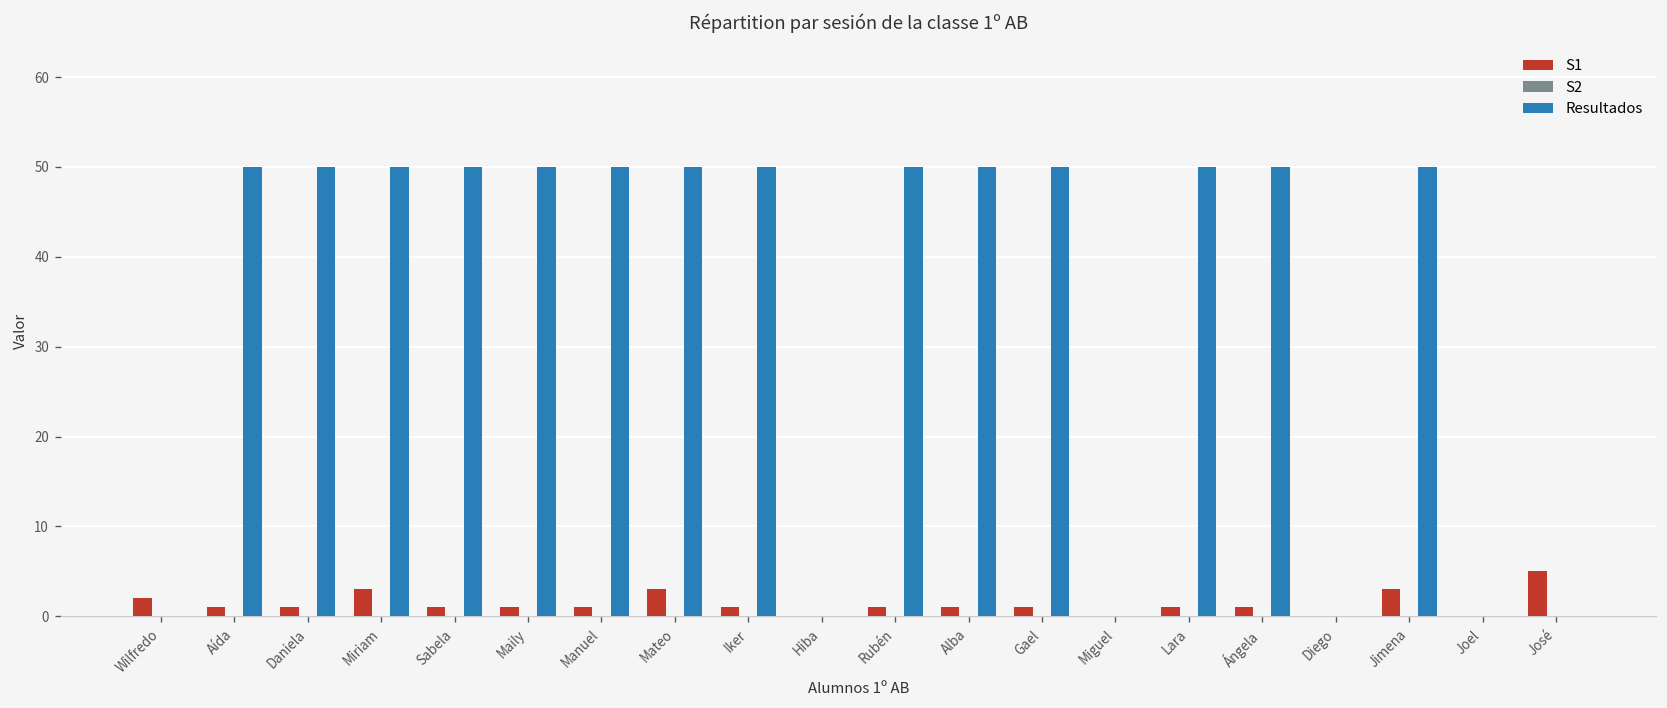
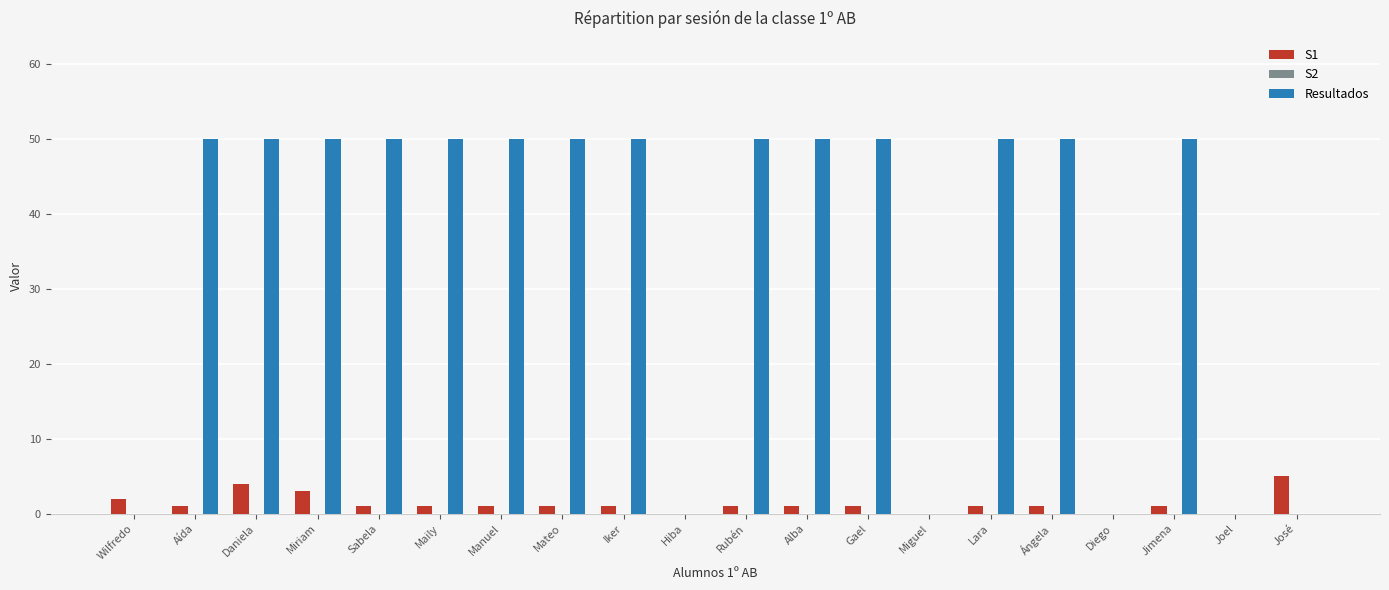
S1, Daniela: 1 -> 4
S1, Mateo: 3 -> 1
S1, Jimena: 3 -> 1
